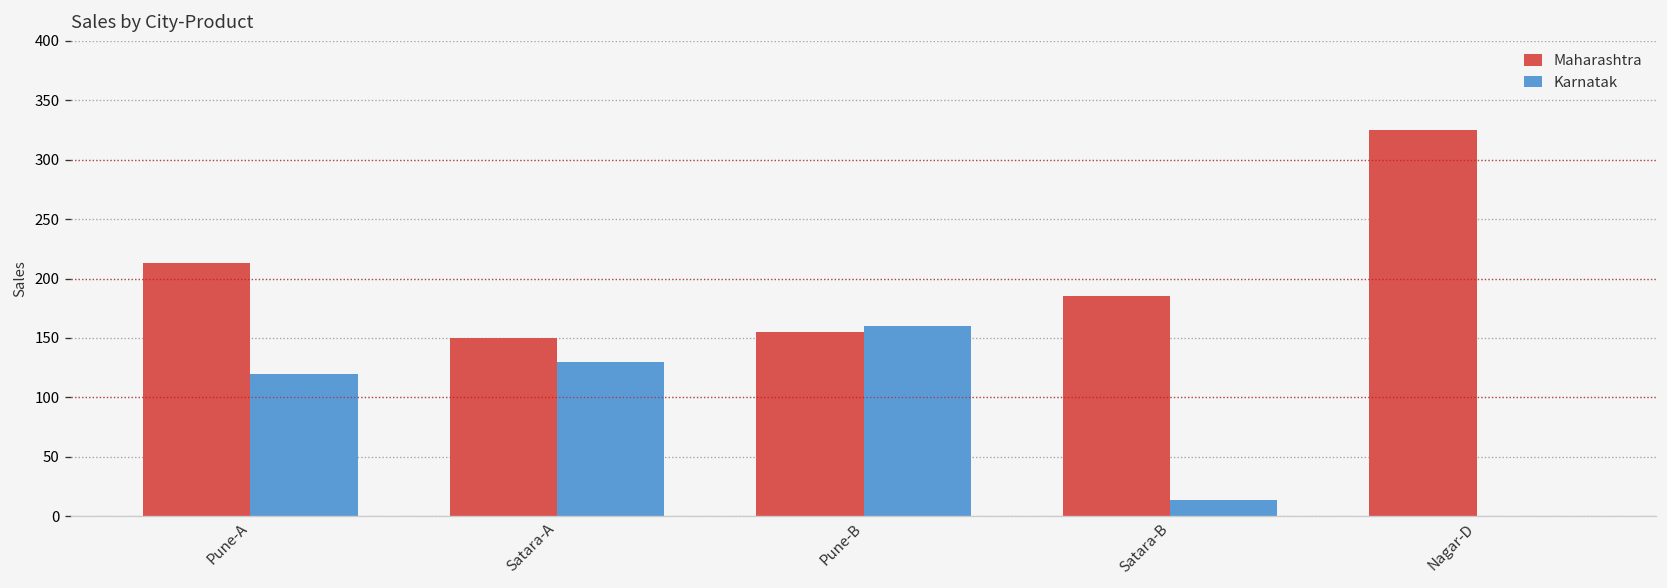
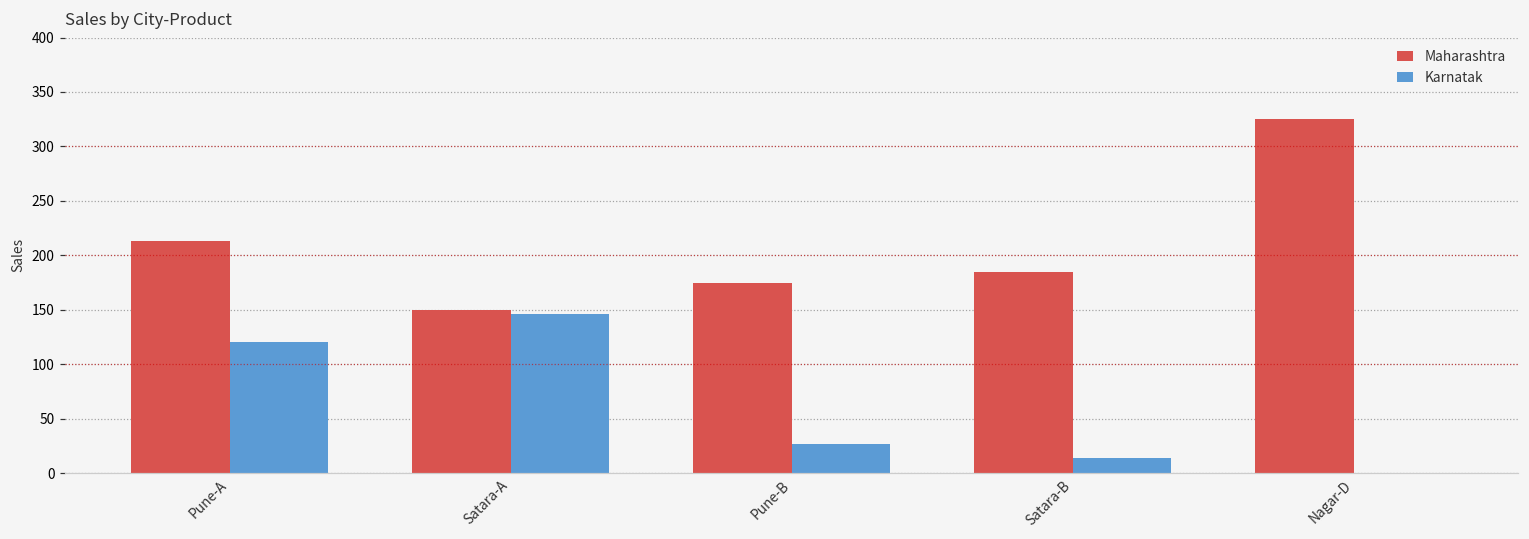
Karnatak, Satara-A: 130 -> 150
Maharashtra, Pune-B: 160 -> 180
Karnatak, Pune-B: 160 -> 30
